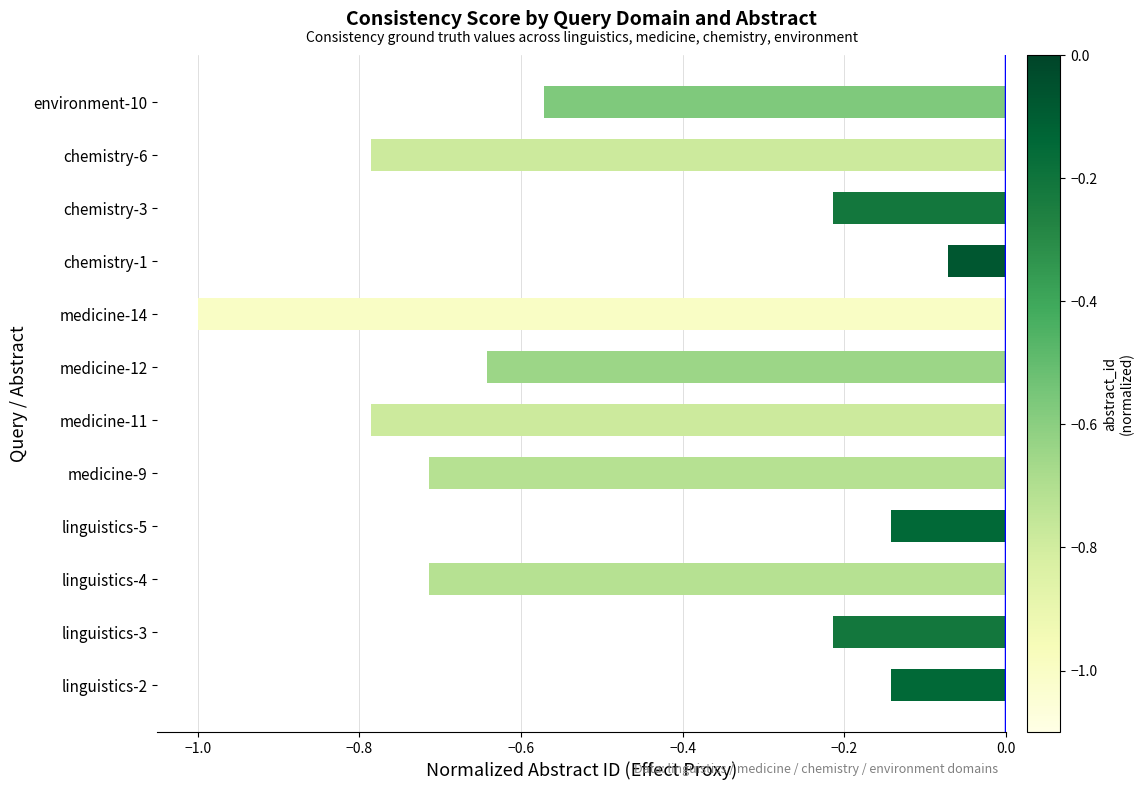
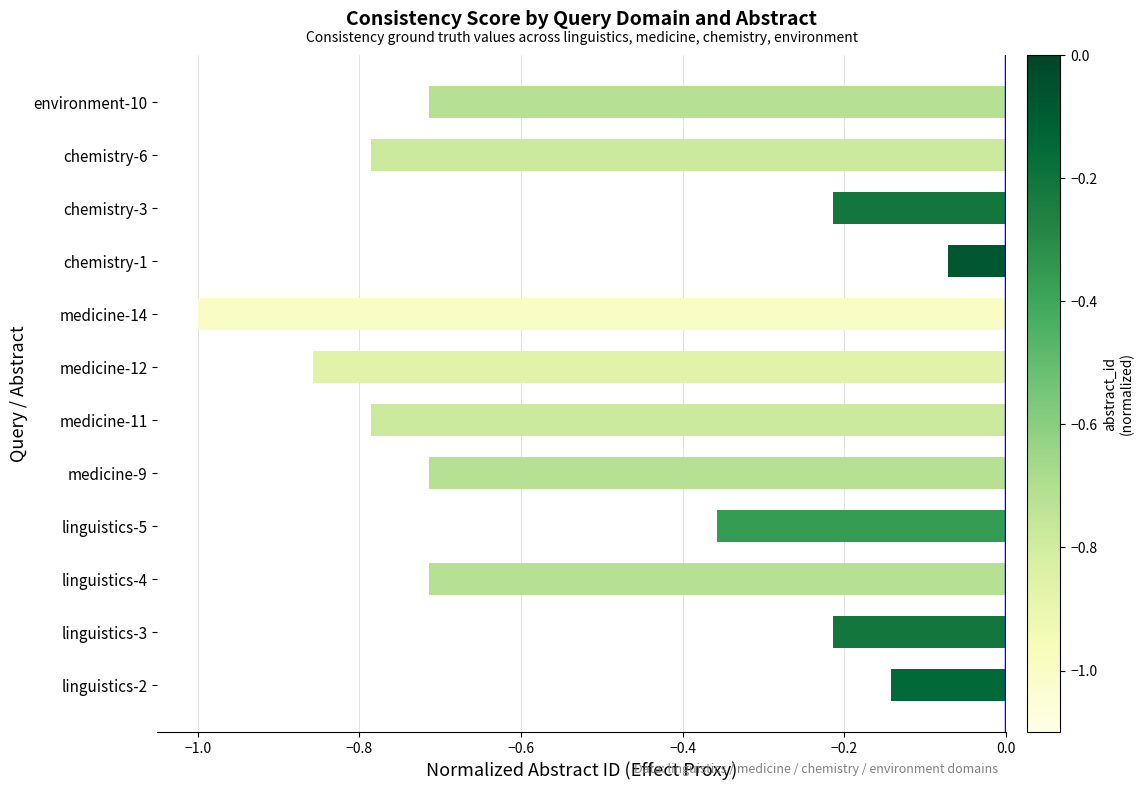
environment-10: -0.57 -> -0.71
medicine-12: -0.64 -> -0.86
linguistics-5: -0.14 -> -0.36
